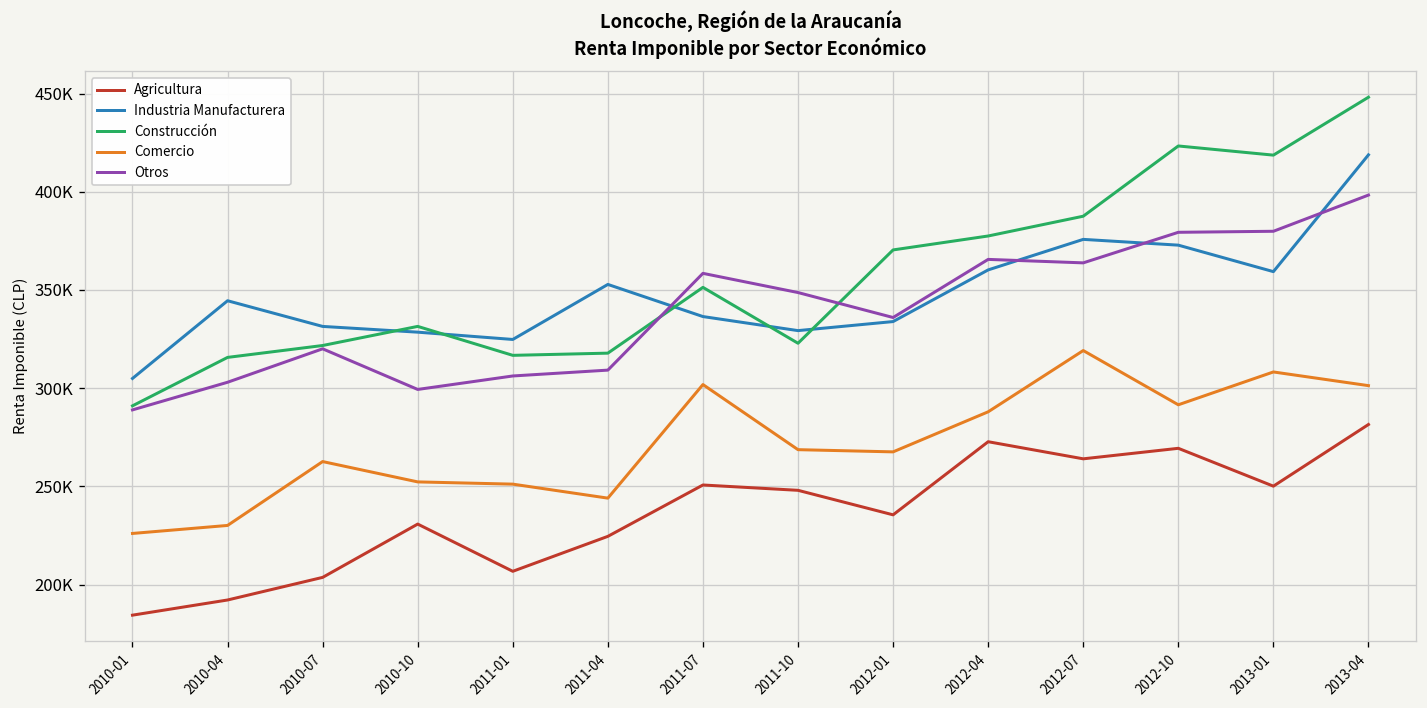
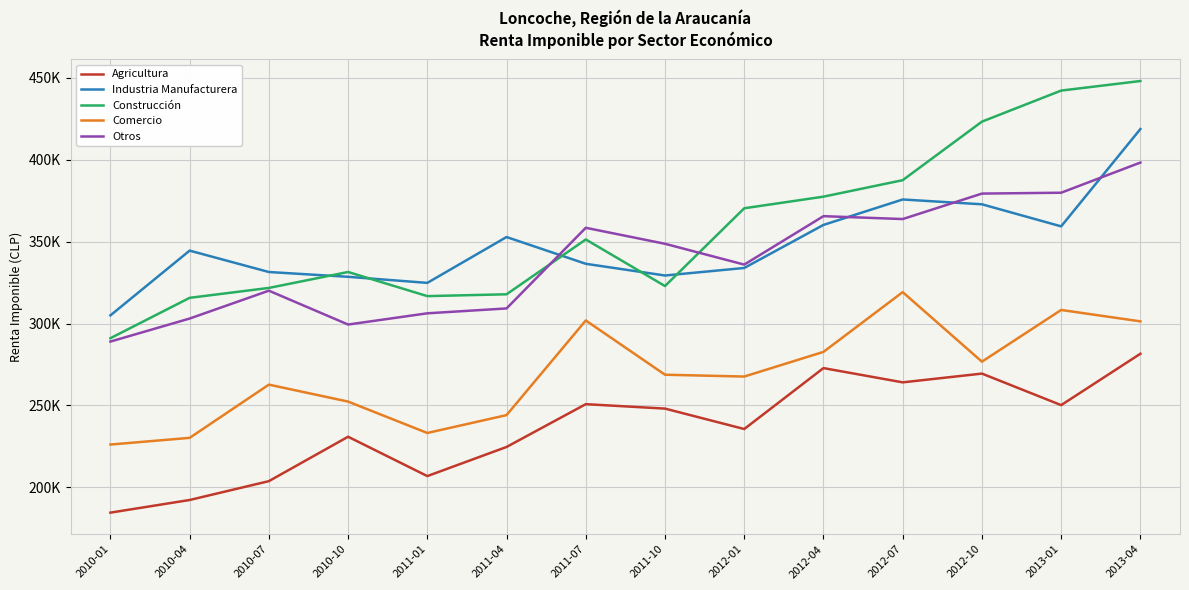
Comercio, 2011-01: 251000 -> 233000
Comercio, 2012-04: 288000 -> 283000
Comercio, 2012-10: 292000 -> 277000
Construcción, 2013-01: 419000 -> 442000
